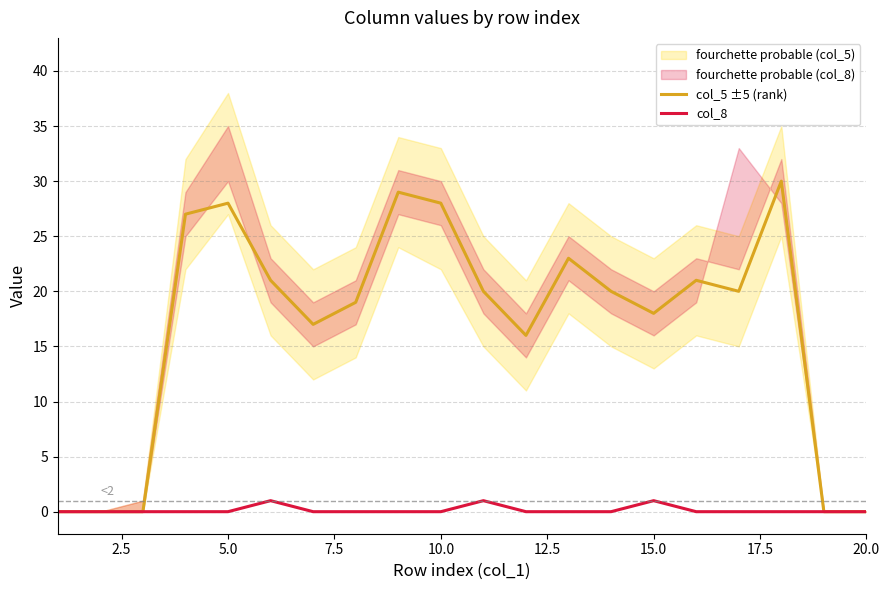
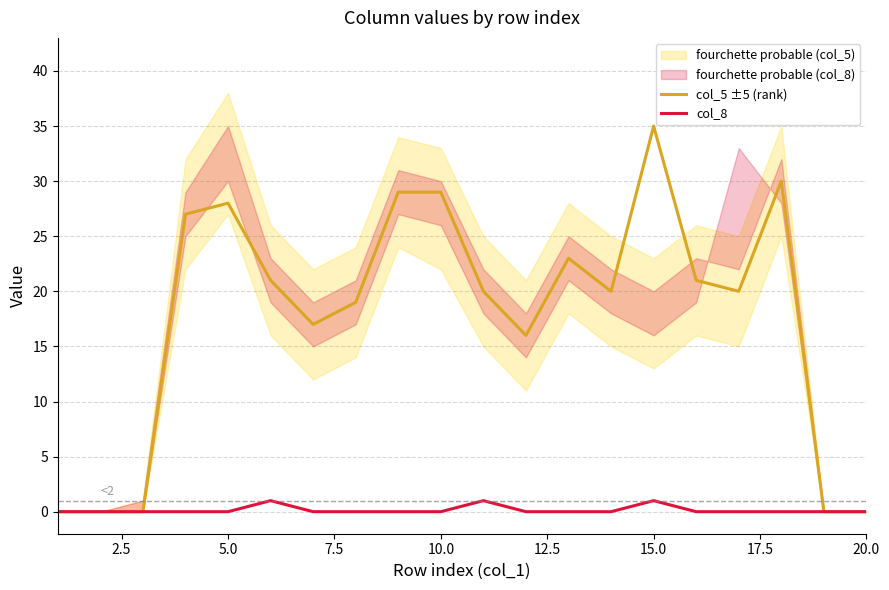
col_5 ±5 (rank), 10.0: 28 -> 29
col_5 ±5 (rank), 15.0: 18 -> 35
